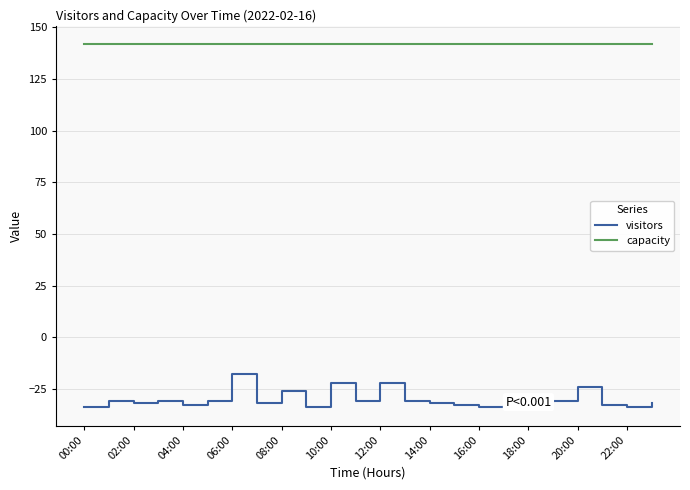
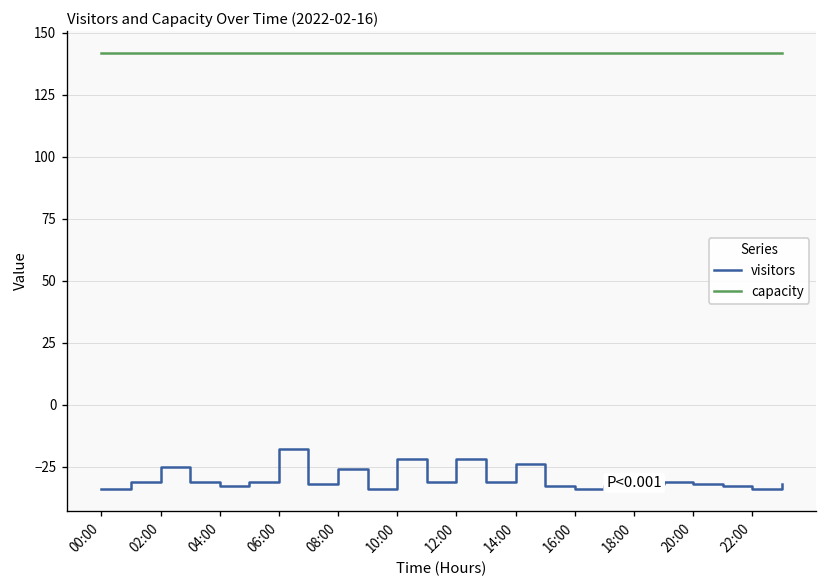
visitors, 02:00: -32 -> -25
visitors, 14:00: -32 -> -24
visitors, 20:00: -24 -> -32
